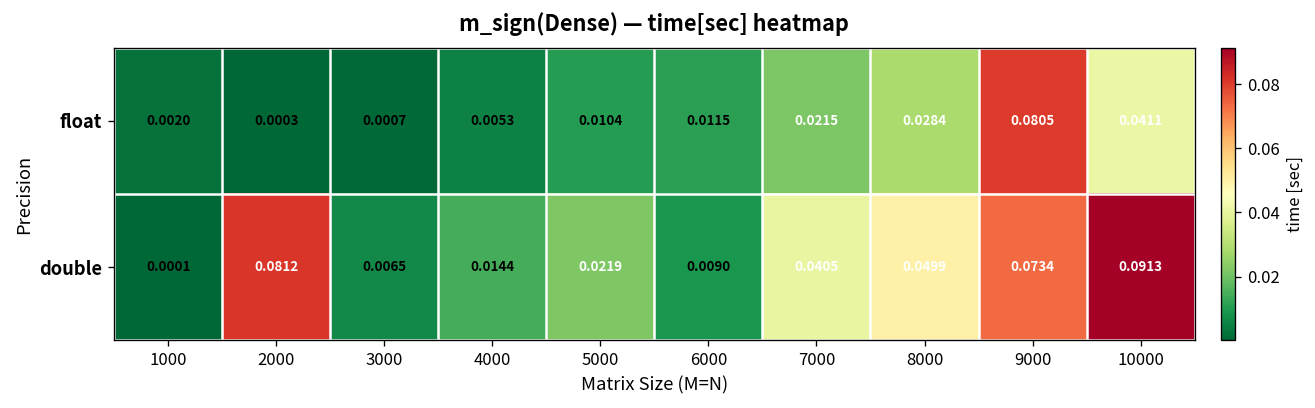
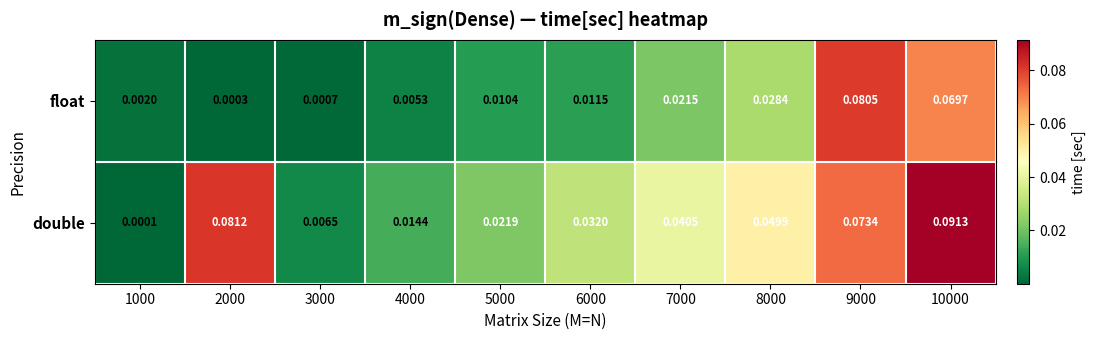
float, 10000: 0.0411 -> 0.0697
double, 6000: 0.0090 -> 0.0320
